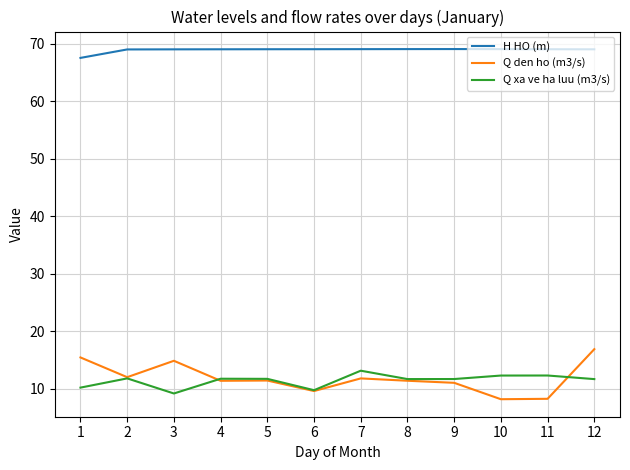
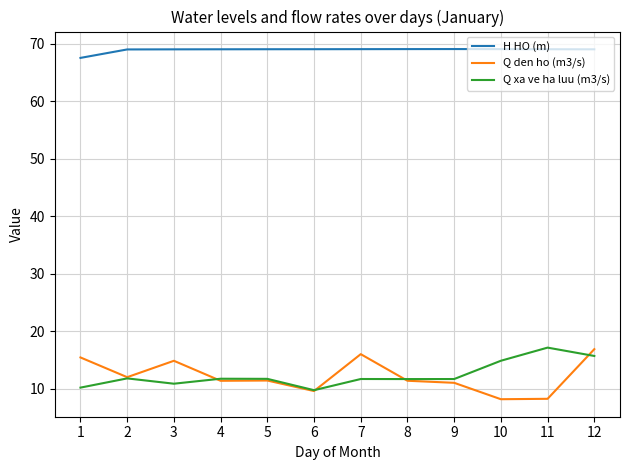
Q xa ve ha luu (m3/s), 3: 9 -> 11
Q den ho (m3/s), 7: 12 -> 16
Q xa ve ha luu (m3/s), 7: 13 -> 12
Q xa ve ha luu (m3/s), 10: 12 -> 15
Q xa ve ha luu (m3/s), 11: 12 -> 17
Q xa ve ha luu (m3/s), 12: 12 -> 16
